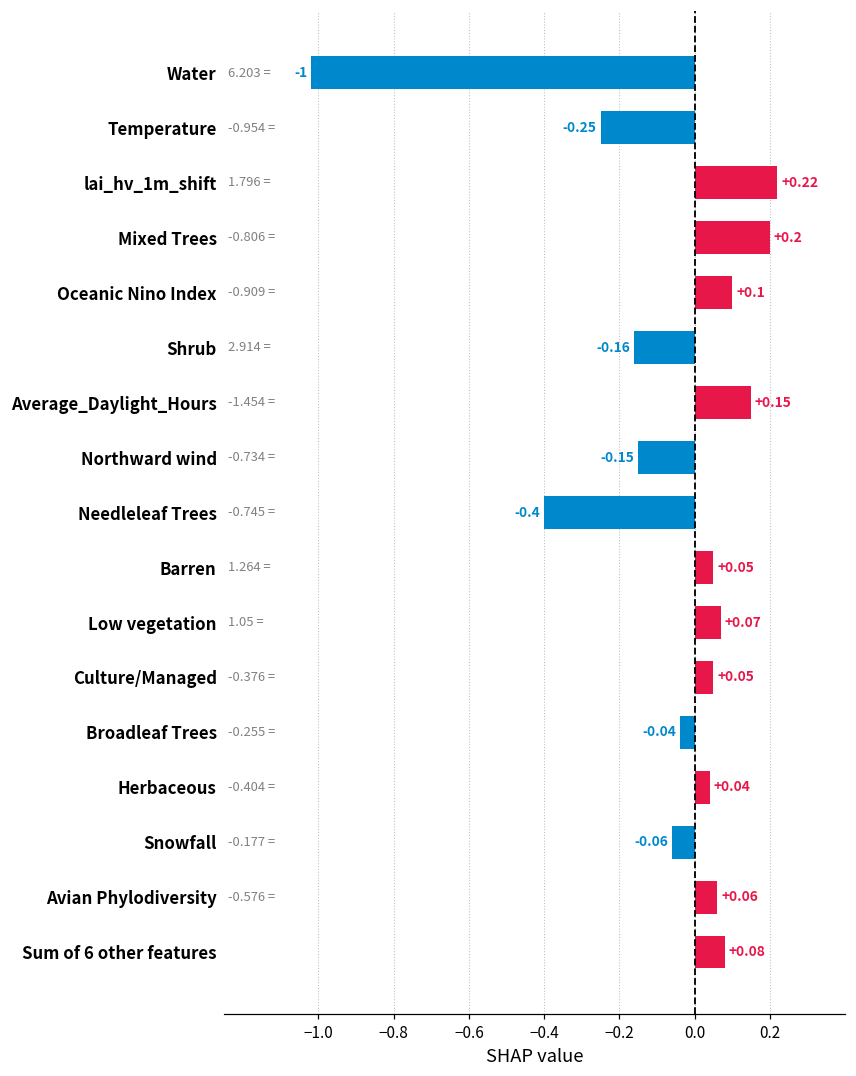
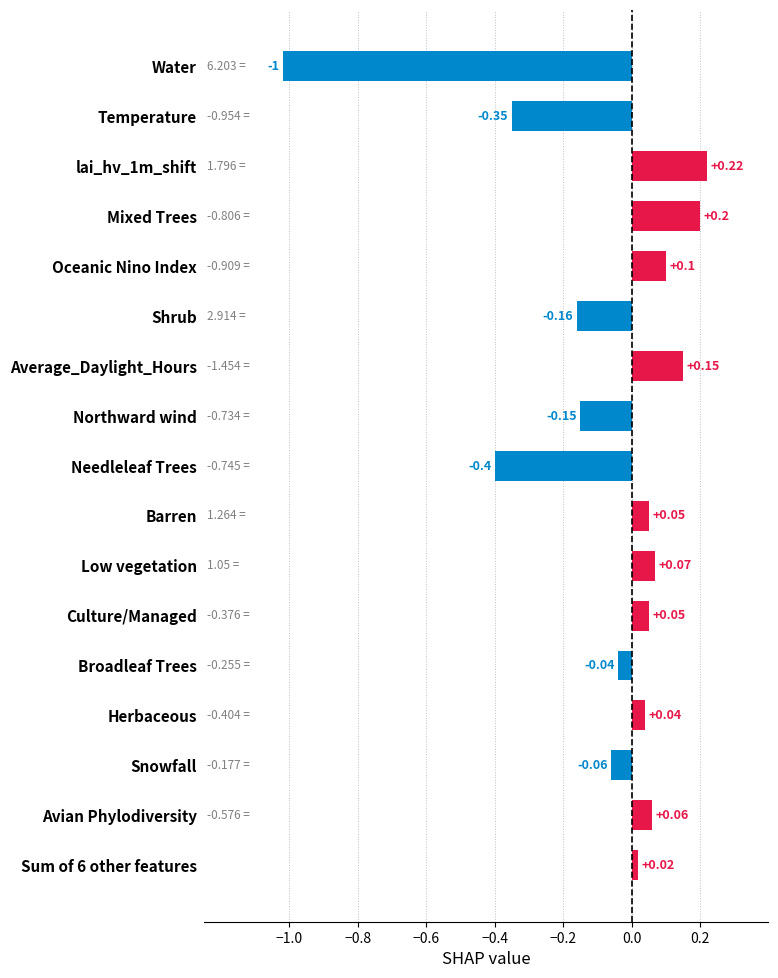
Temperature: -0.25 -> -0.35
Sum of 6 other features: +0.08 -> +0.02
